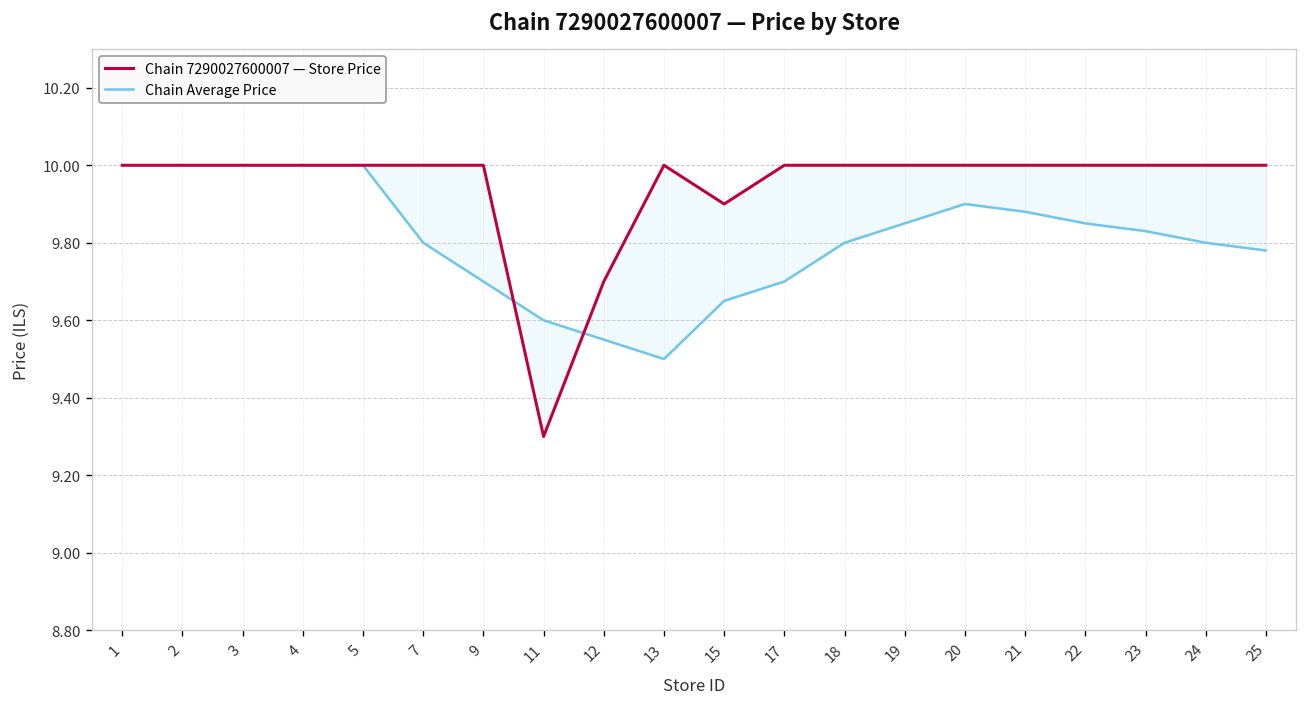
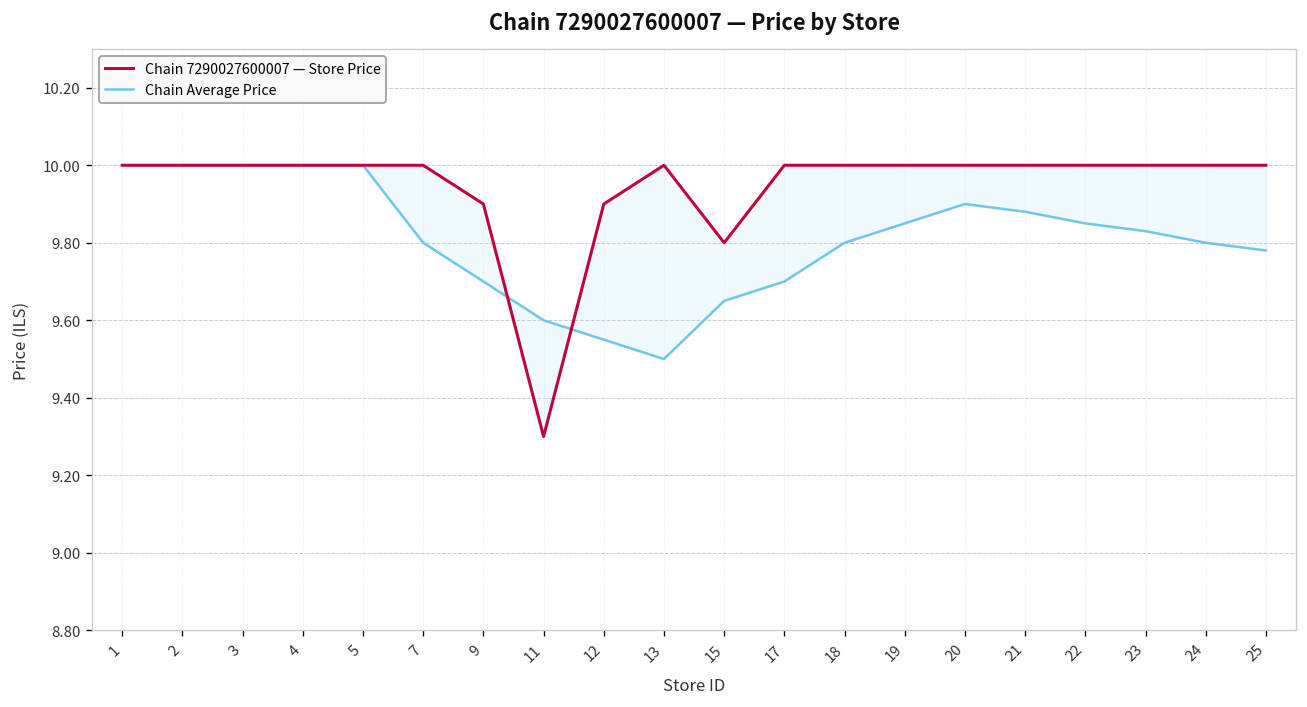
Chain 7290027600007 — Store Price, 9: 10.0 -> 9.9
Chain 7290027600007 — Store Price, 12: 9.7 -> 9.9
Chain 7290027600007 — Store Price, 15: 9.9 -> 9.8
